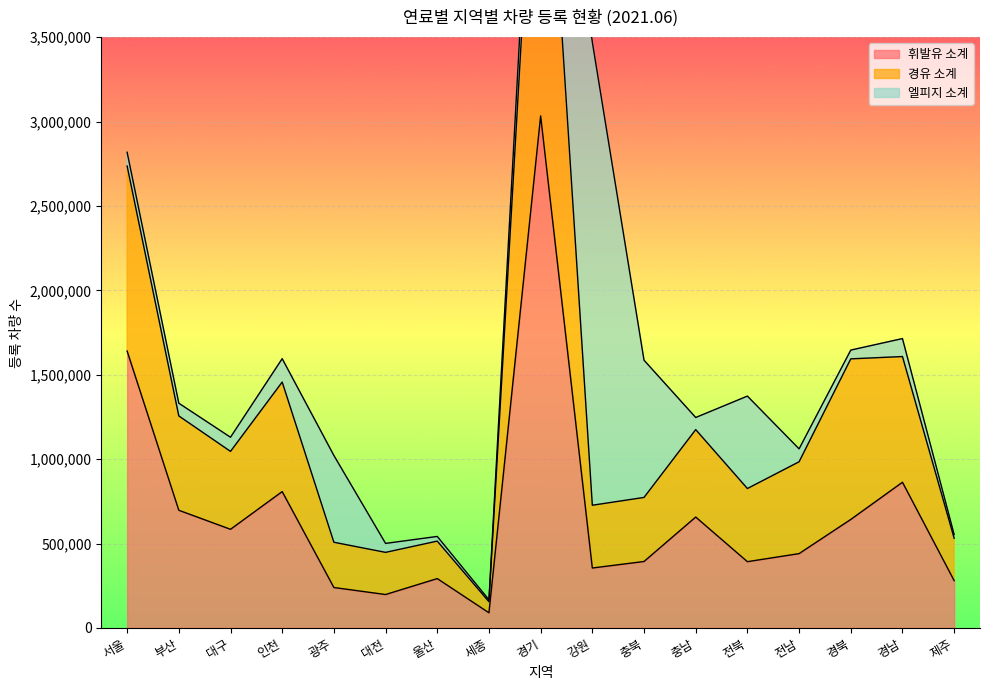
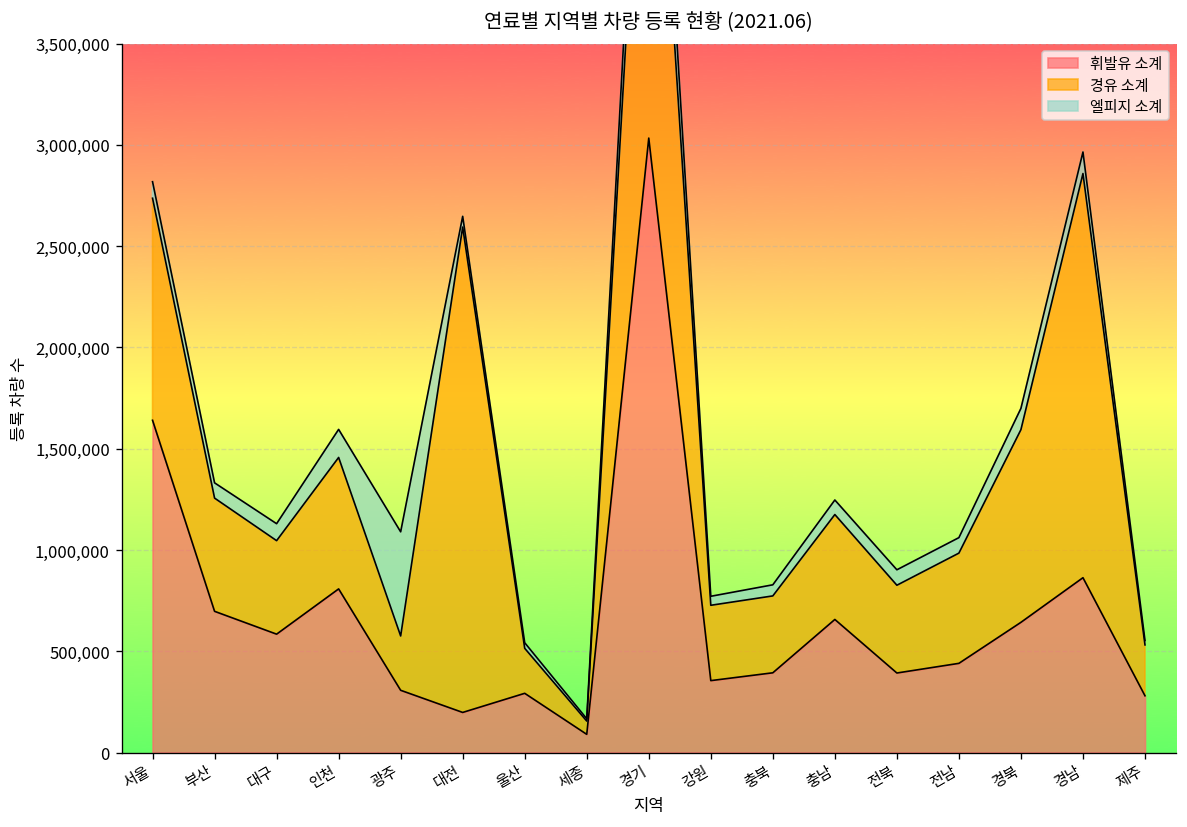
휘발유 소계, 광주: 240,000 -> 310,000
경유 소계, 대전: 250,000 -> 2,400,000
엘피지 소계, 강원: 2,740,000 -> 40,000
엘피지 소계, 충북: 810,000 -> 50,000
엘피지 소계, 전북: 550,000 -> 80,000
엘피지 소계, 경북: 50,000 -> 110,000
경유 소계, 경남: 740,000 -> 2,000,000
